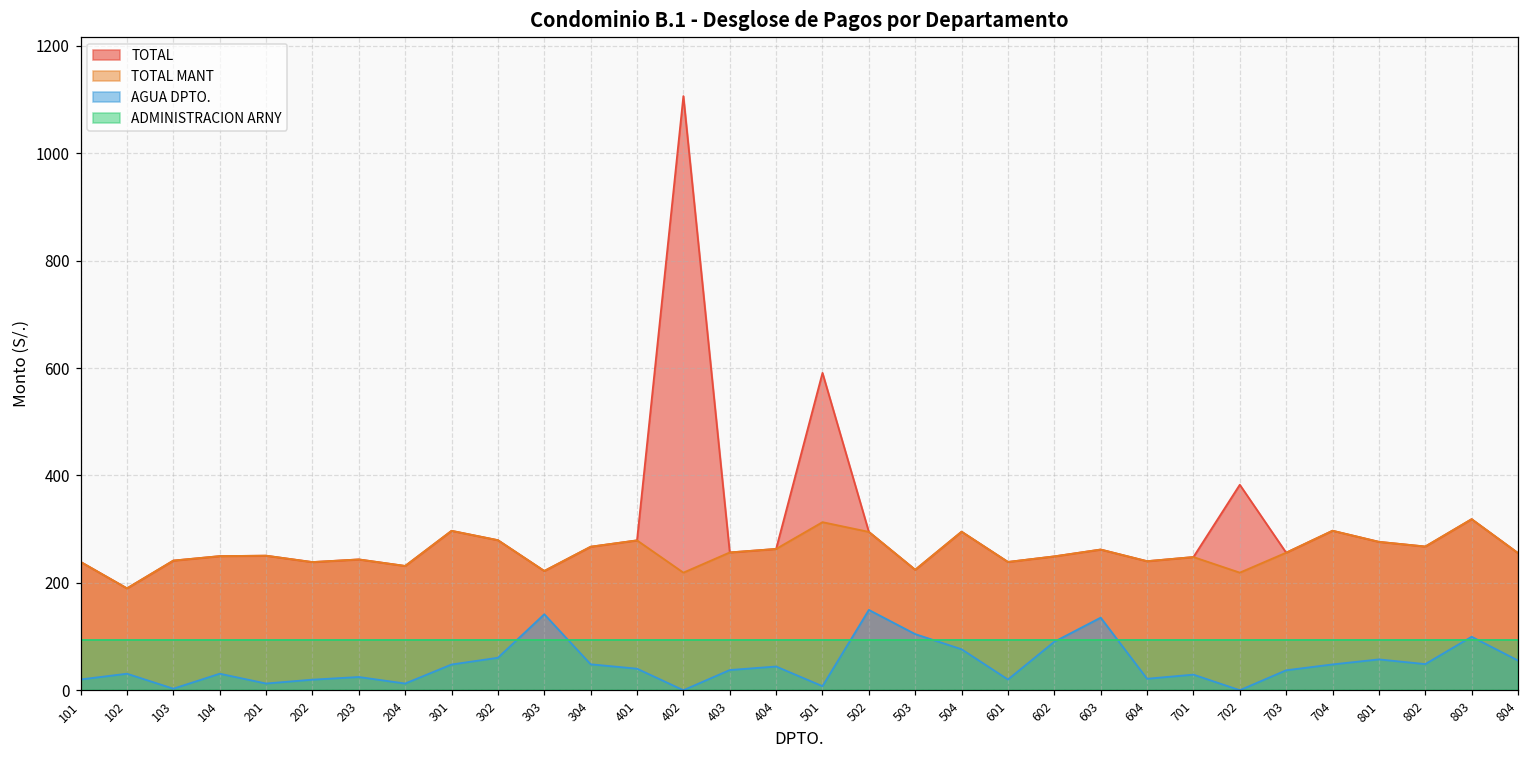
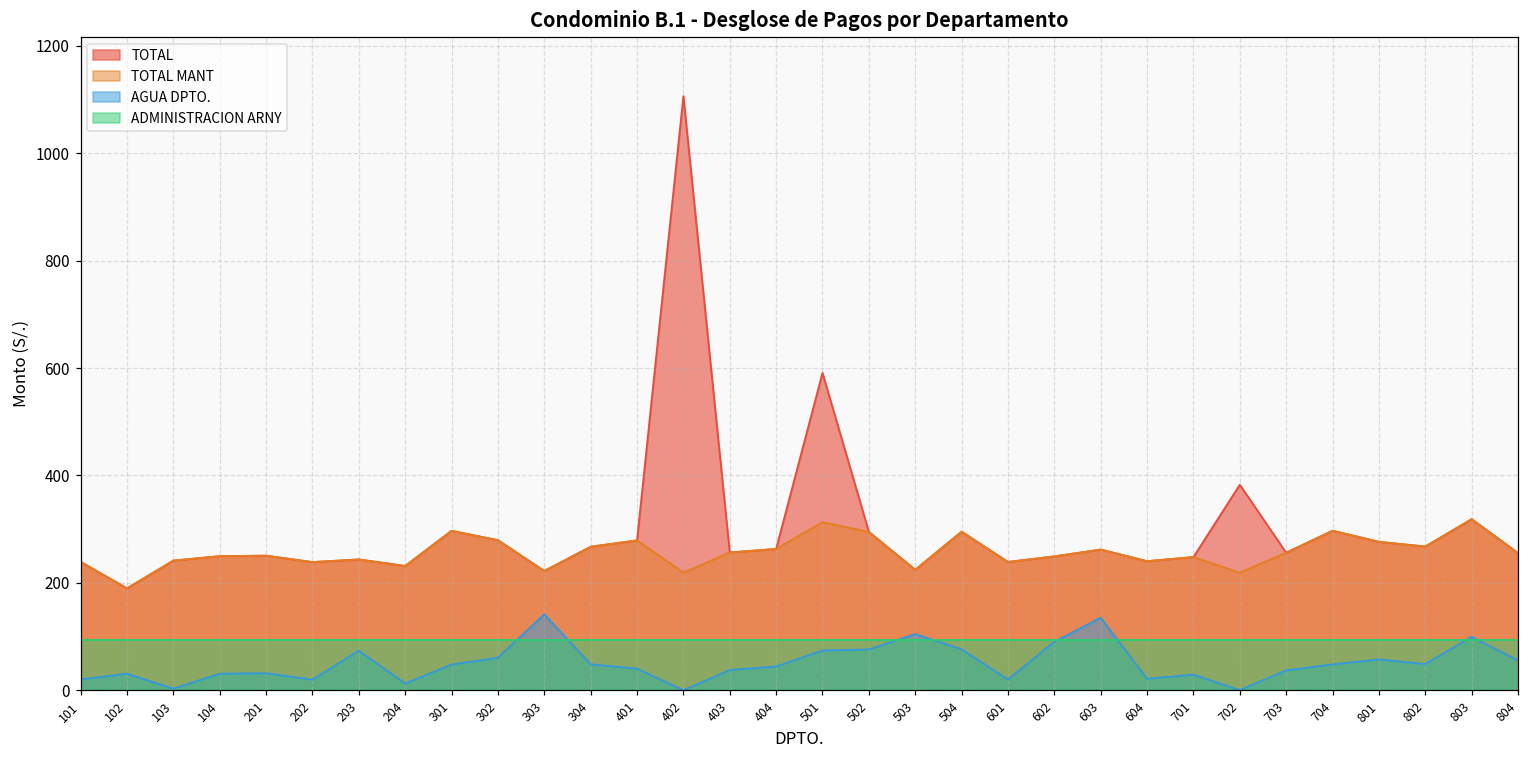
AGUA DPTO., 201: 10 -> 30
AGUA DPTO., 203: 20 -> 70
AGUA DPTO., 501: 10 -> 70
AGUA DPTO., 502: 150 -> 80
